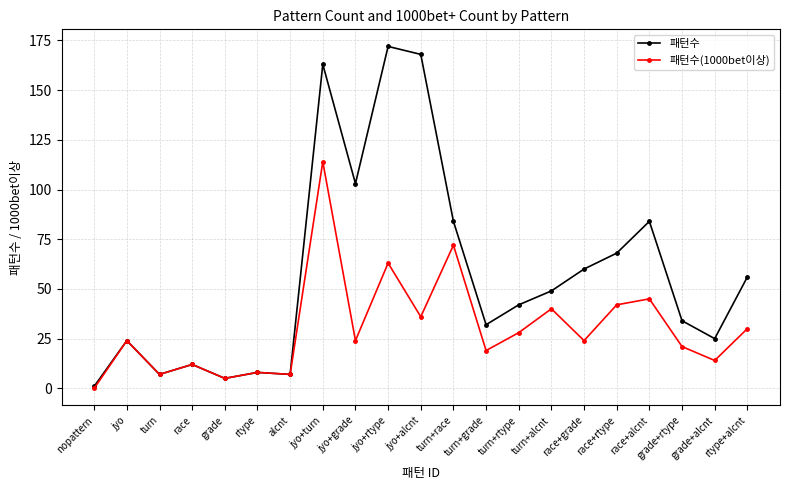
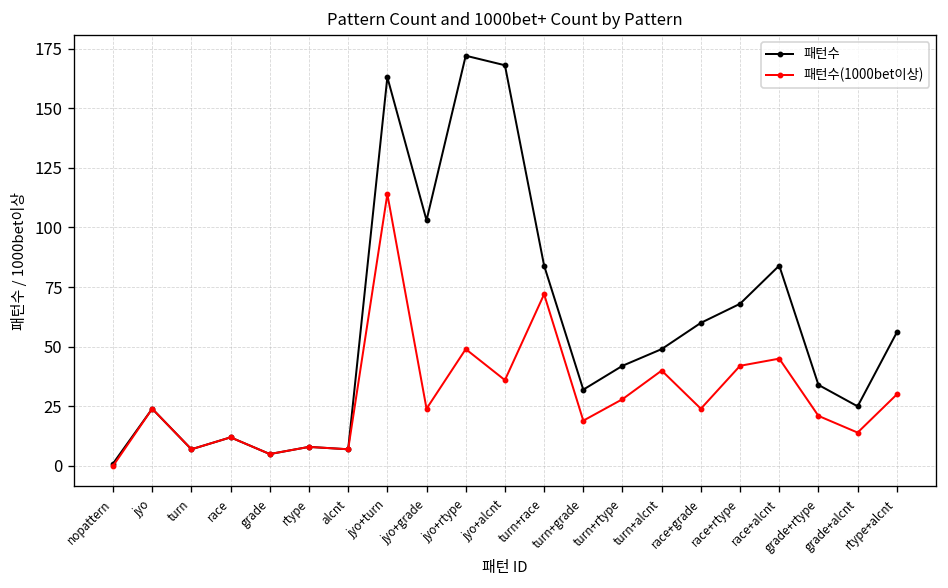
패턴수(1000bet이상), jyo+rtype: 63 -> 49
